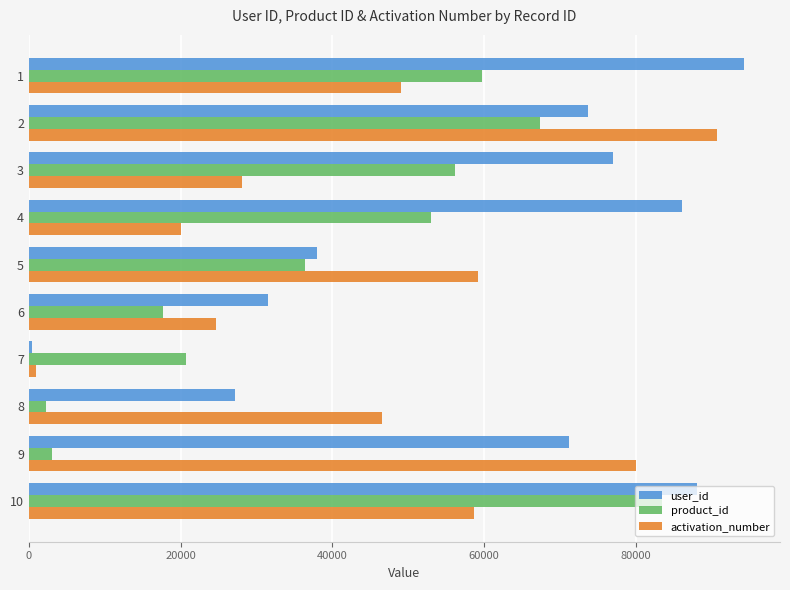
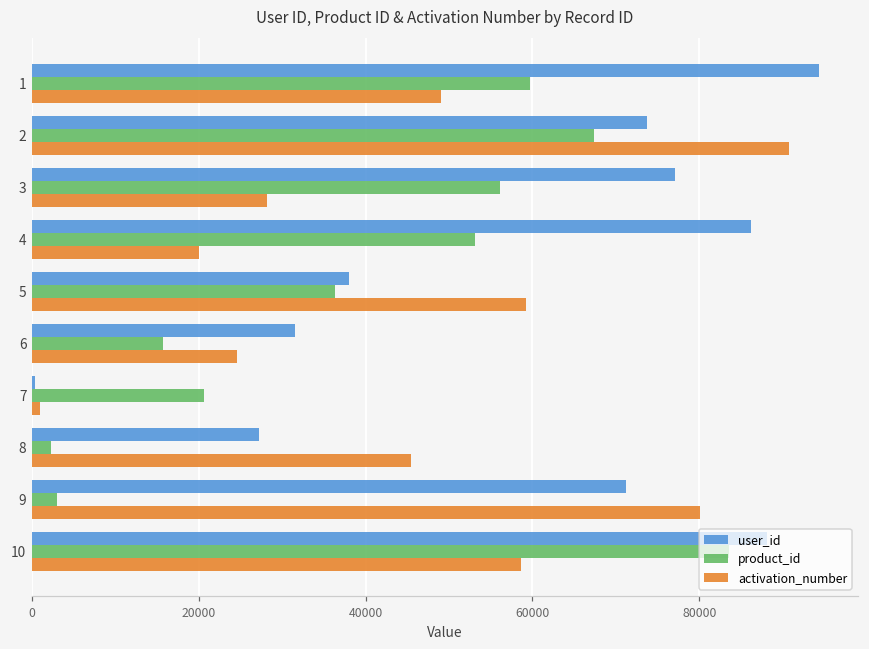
product_id, 6: 18000 -> 16000
activation_number, 8: 47000 -> 45000
